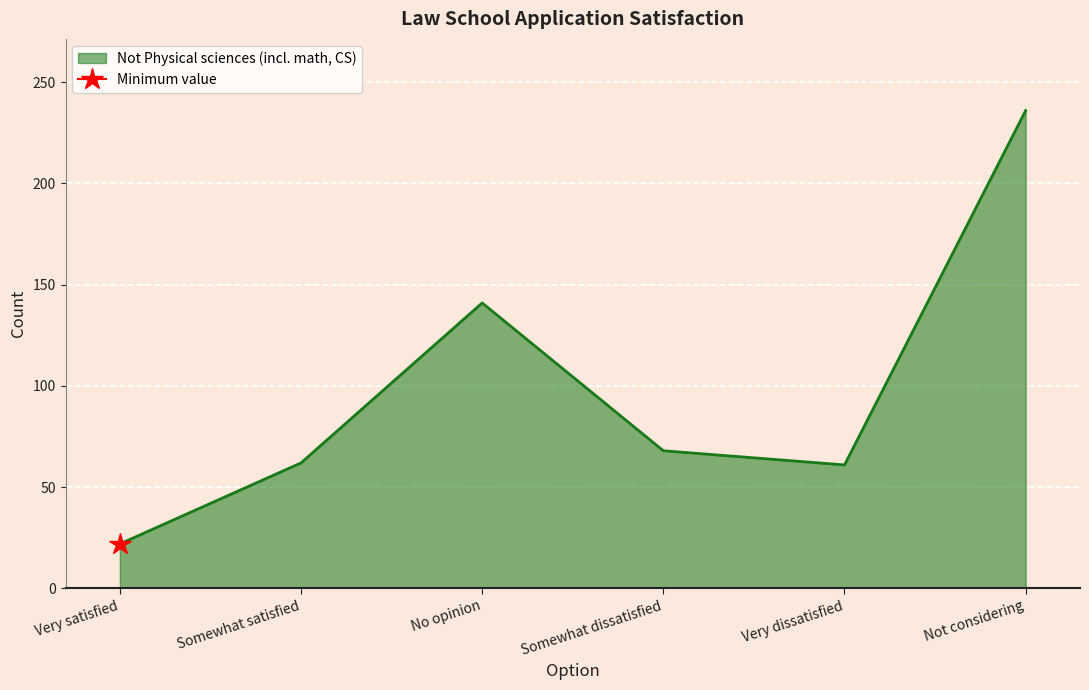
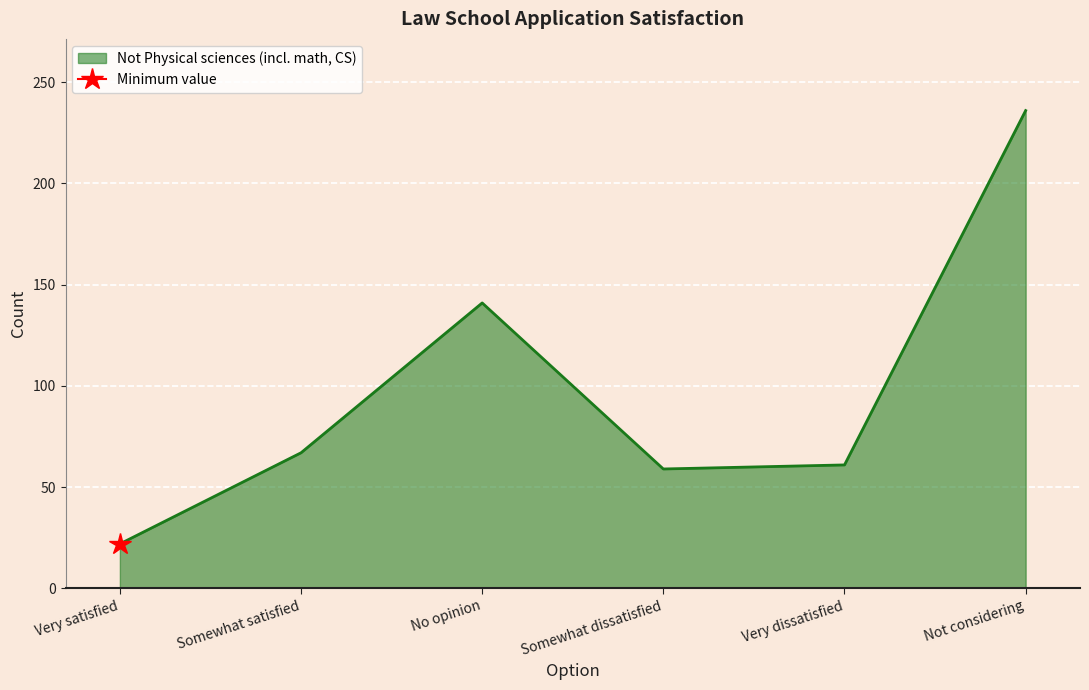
Not Physical sciences (incl. math, CS), Somewhat satisfied: 62 -> 67
Not Physical sciences (incl. math, CS), Somewhat dissatisfied: 68 -> 59
